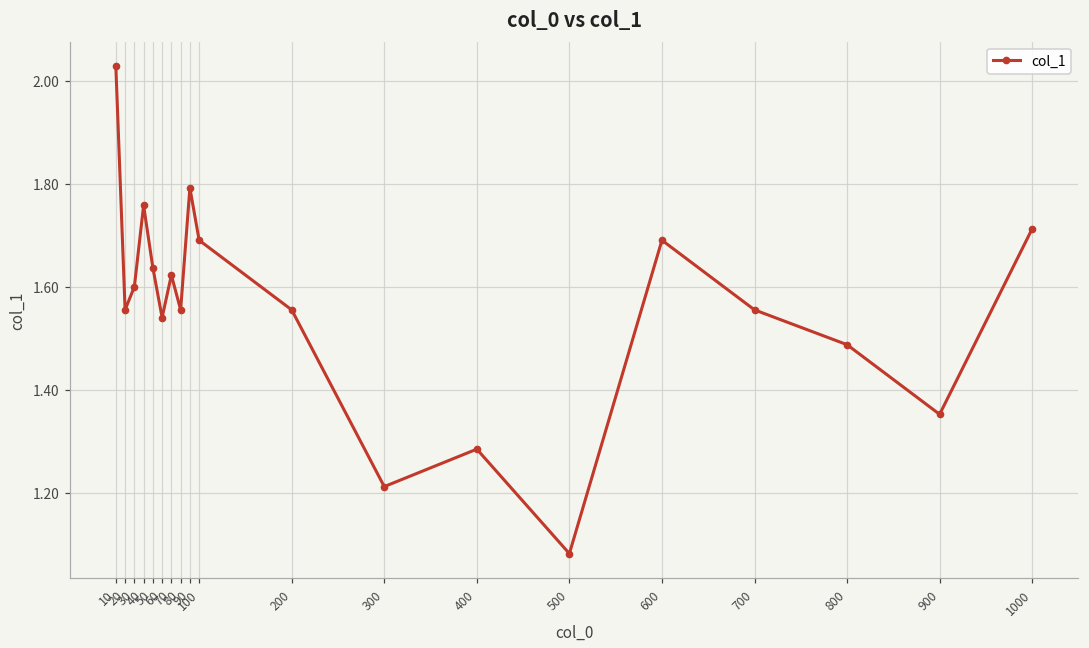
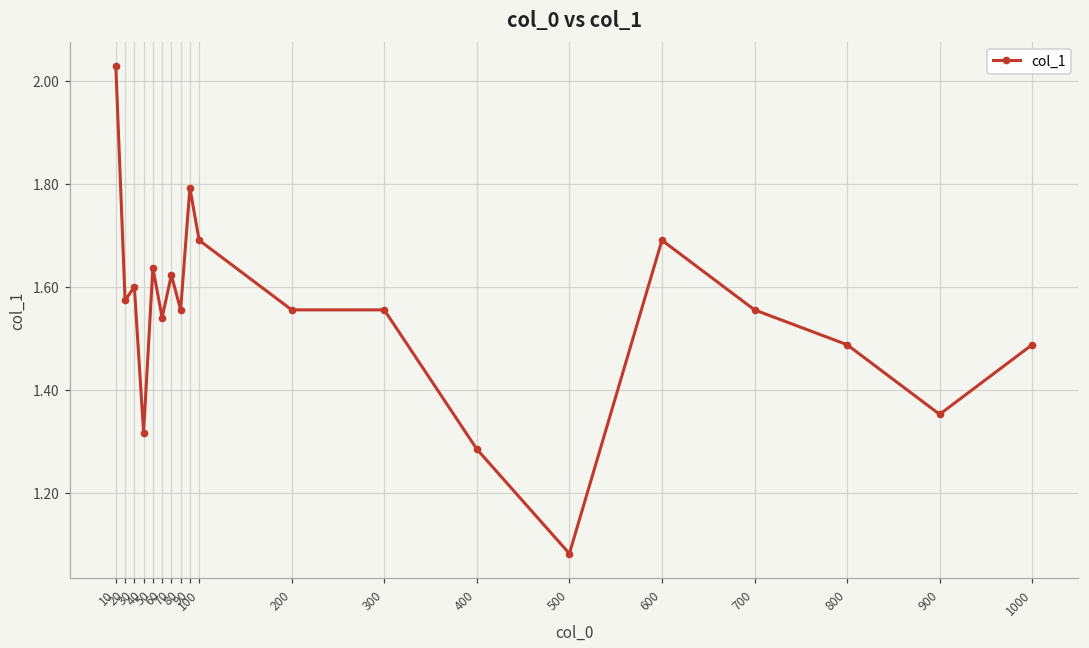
20: 1.55 -> 1.57
40: 1.76 -> 1.32
300: 1.21 -> 1.55
1000: 1.71 -> 1.49
